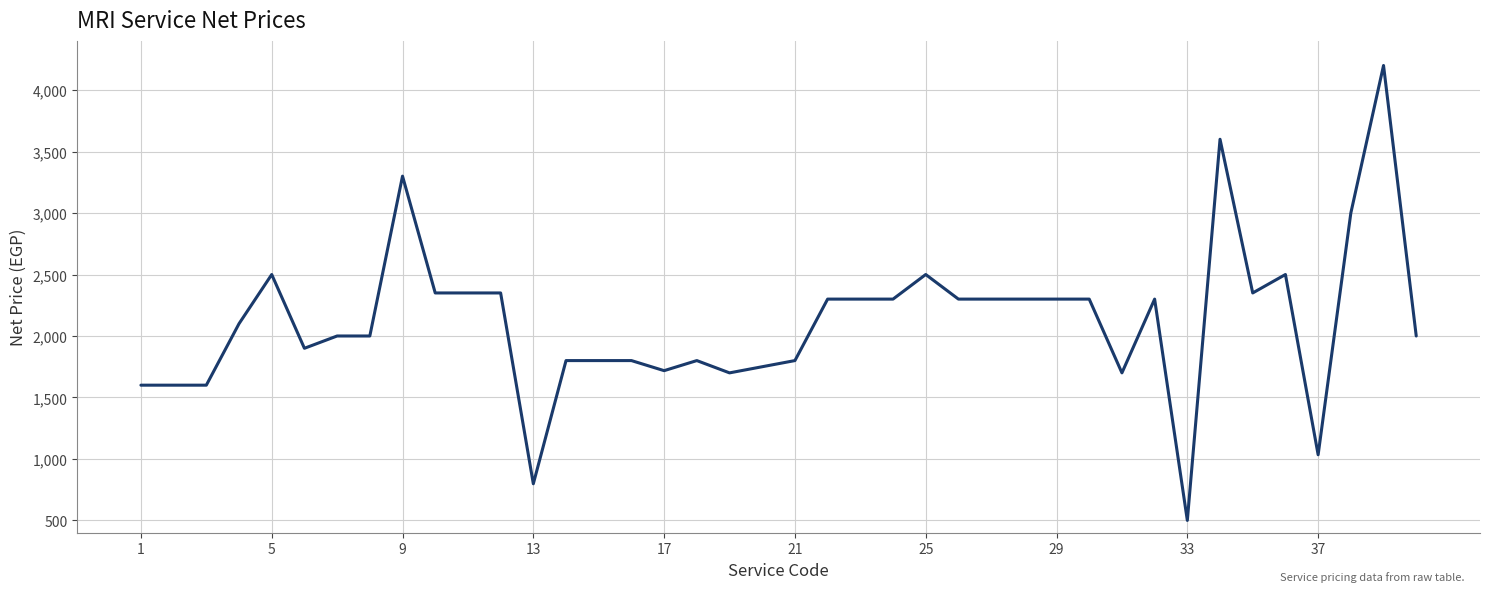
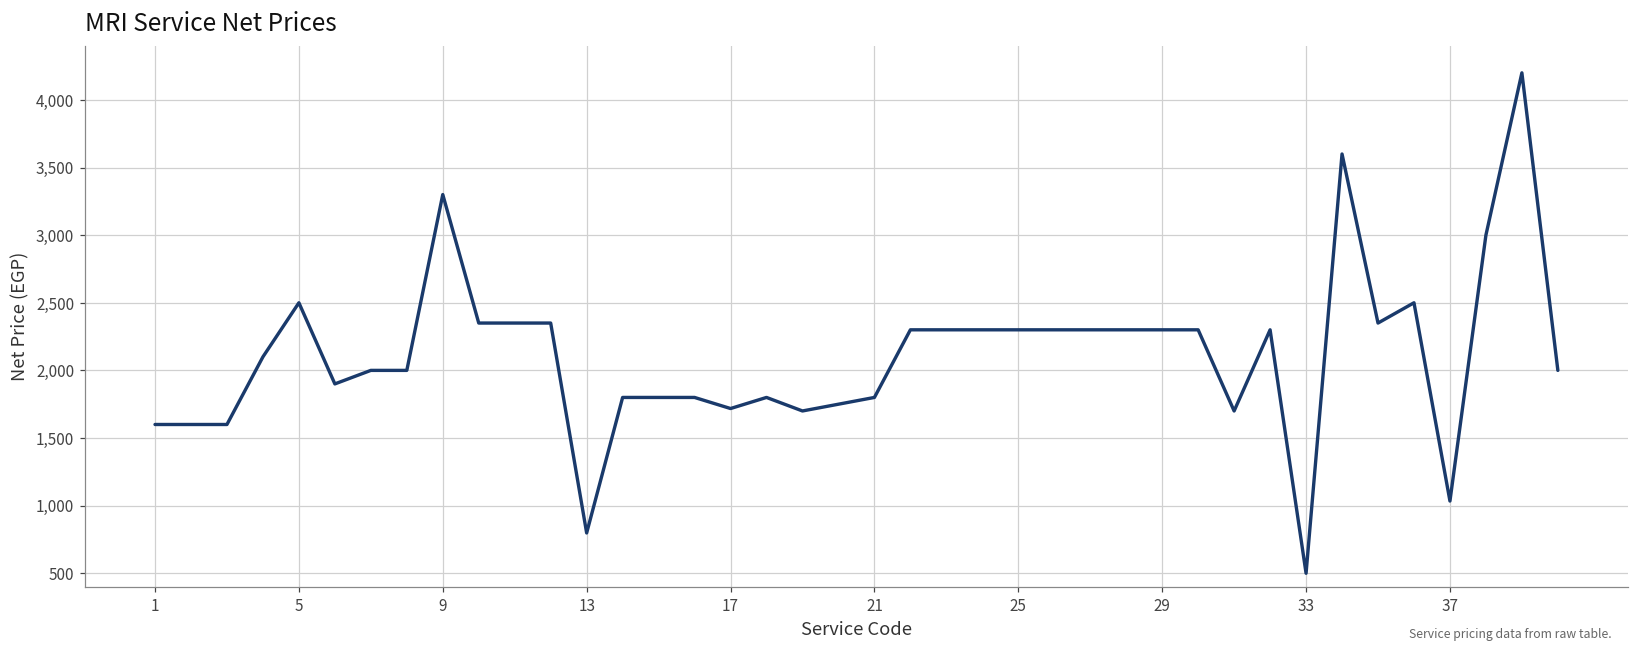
25: 2,500 -> 2,300
